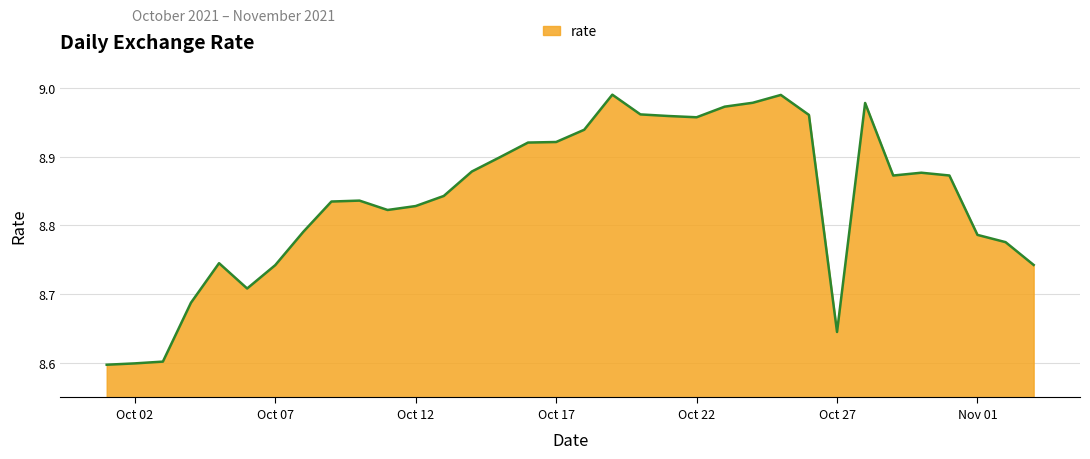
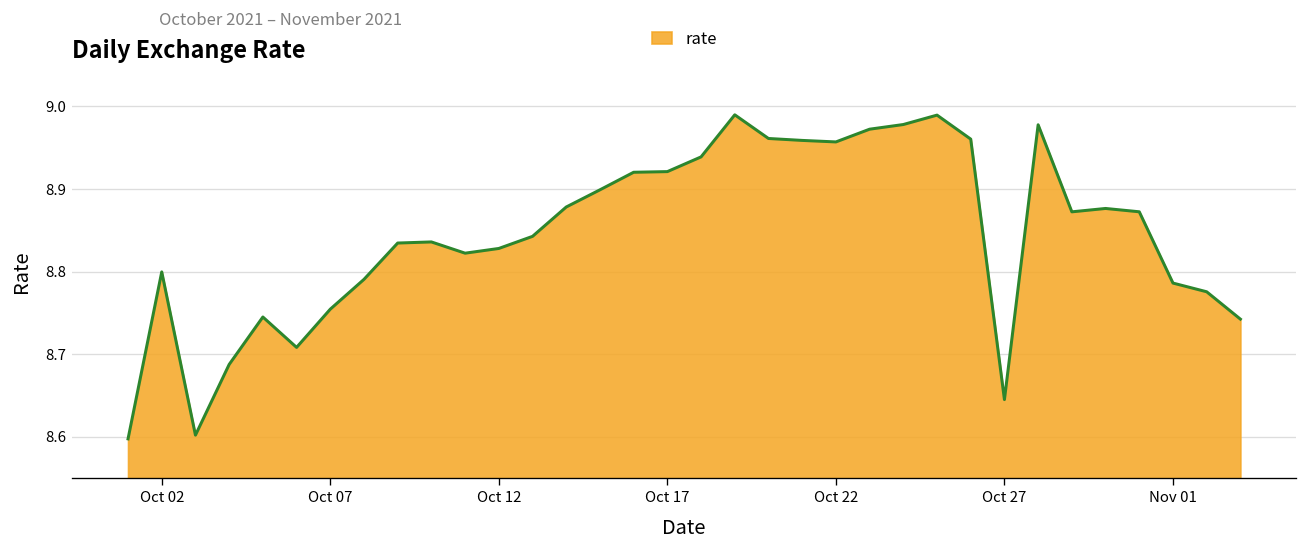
Oct 02: 8.60 -> 8.80
Oct 07: 8.74 -> 8.75
